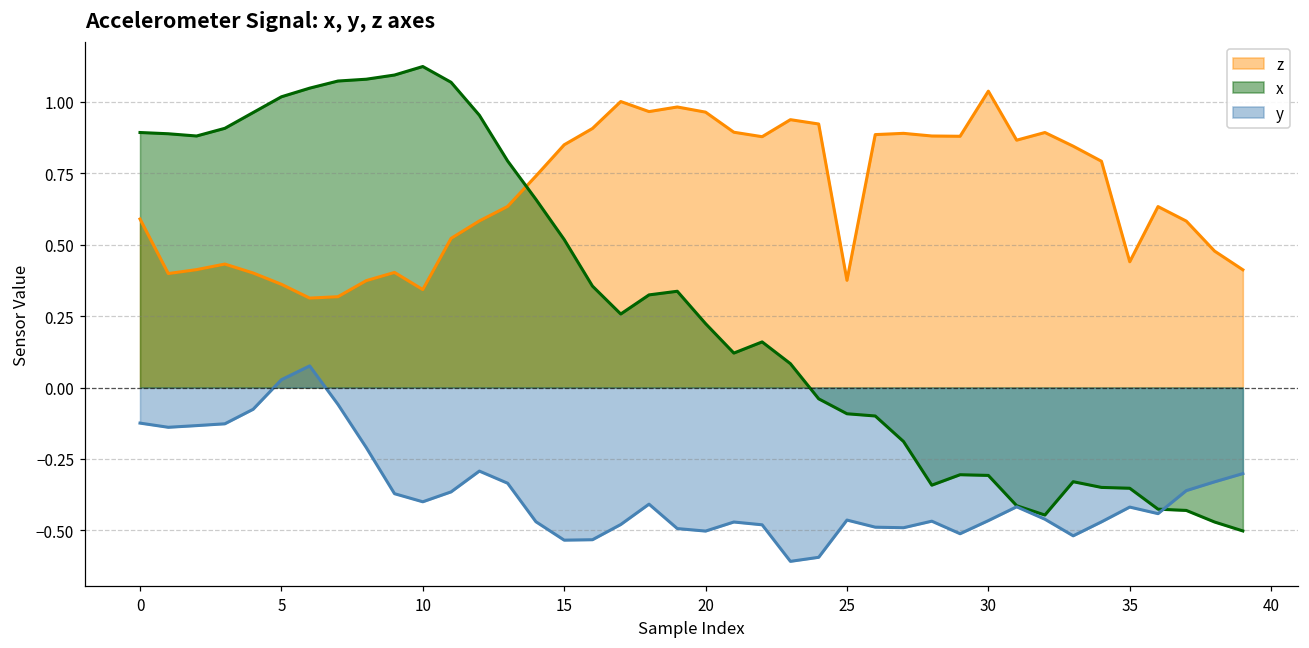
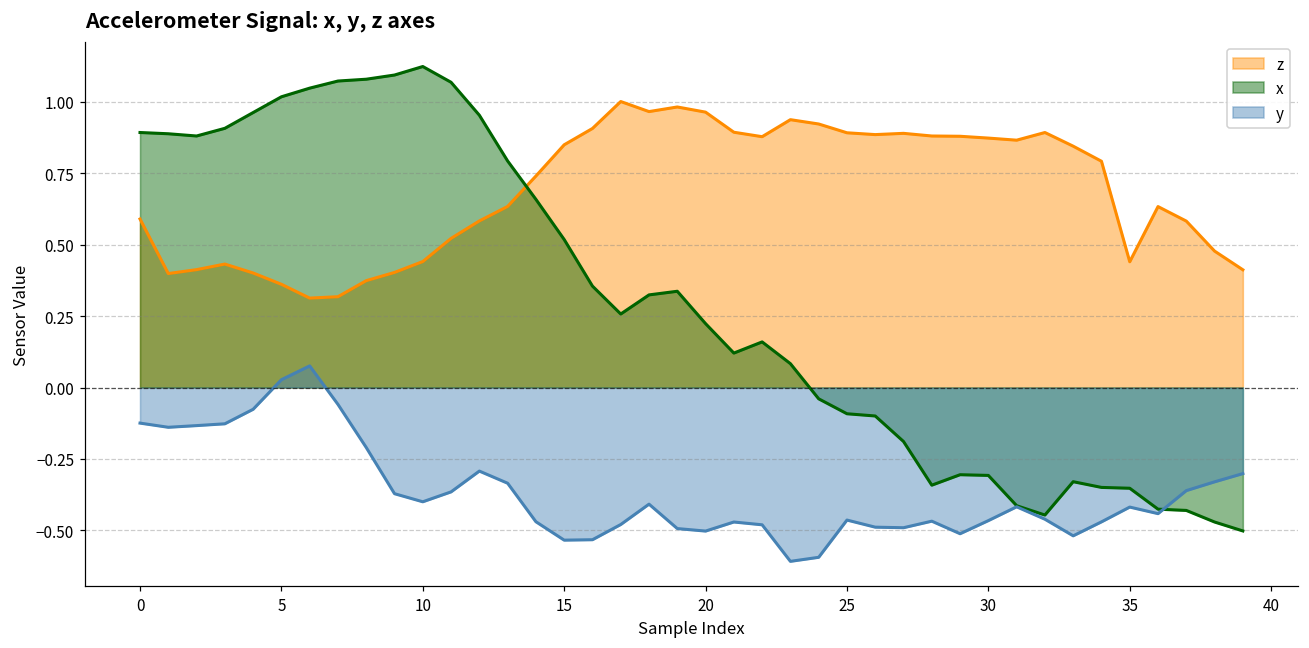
z, 10: 0.34 -> 0.44
z, 25: 0.38 -> 0.89
z, 30: 1.04 -> 0.87
